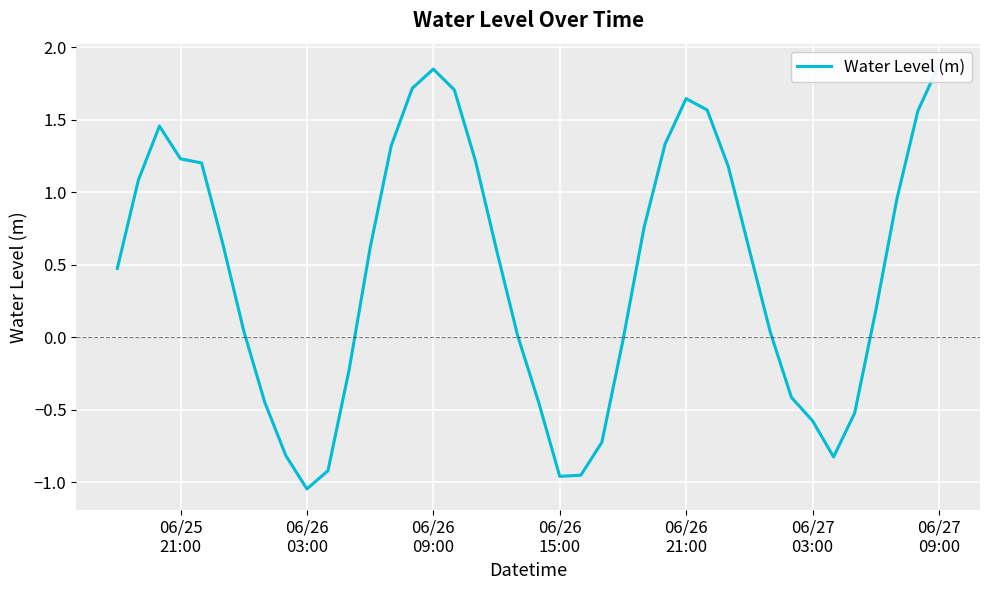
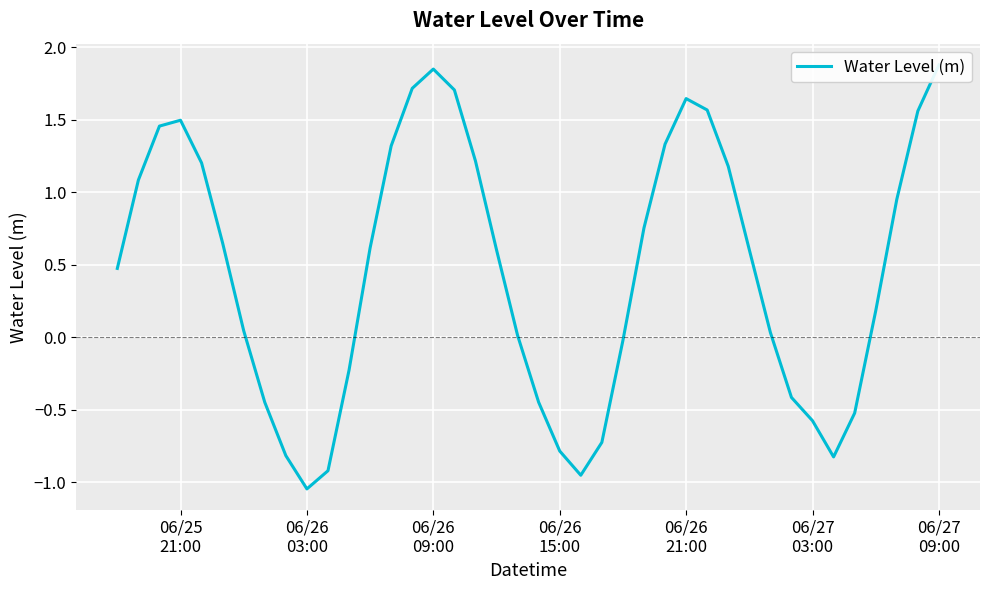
06/25 21:00: 1.23 -> 1.50
06/26 15:00: -0.96 -> -0.78
